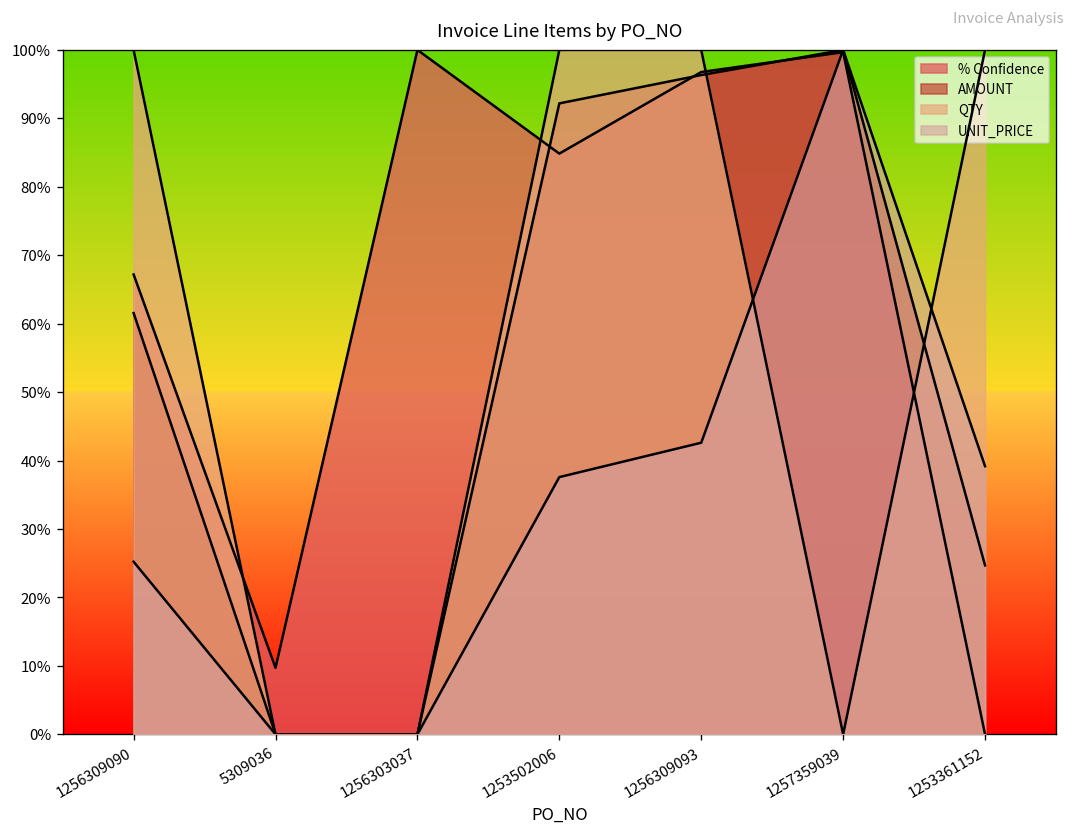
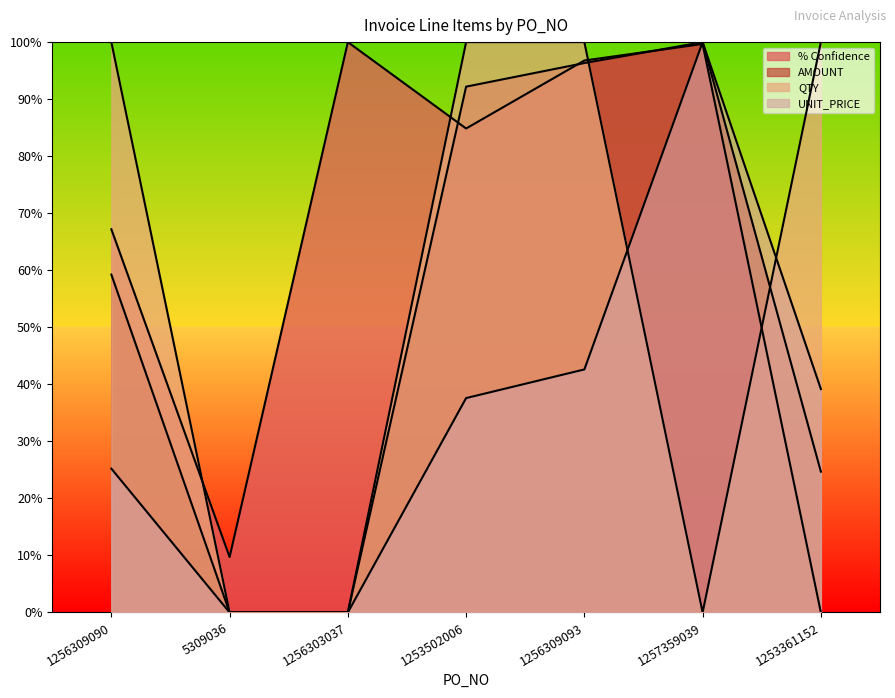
AMOUNT, 1256309090: 62% -> 59%
